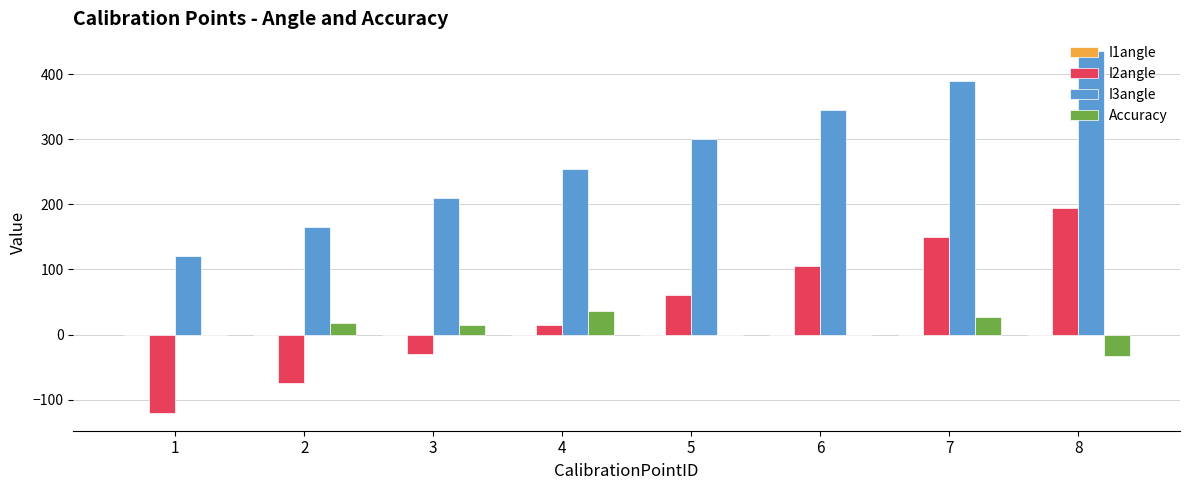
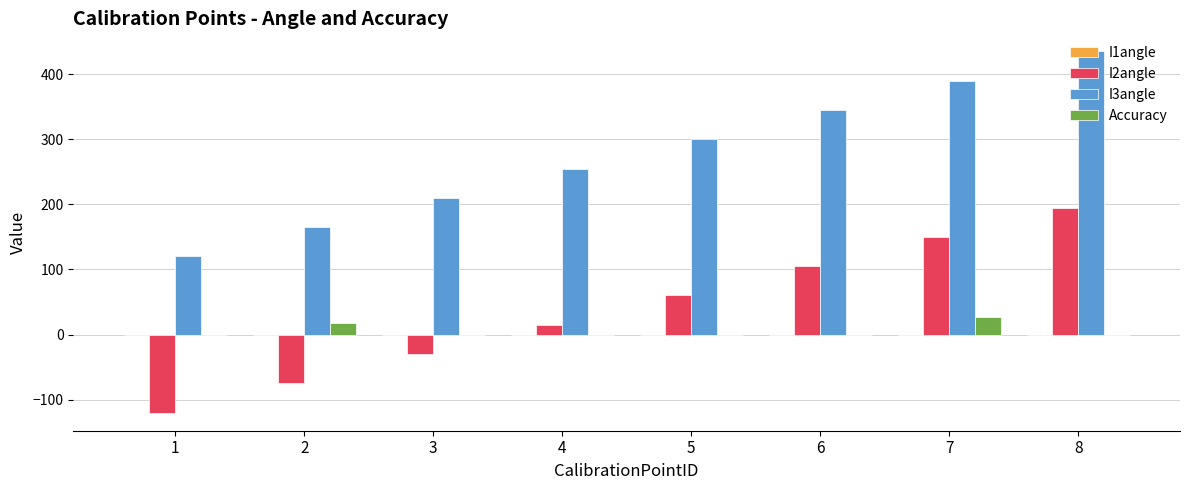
Accuracy, 3: 10 -> 0
Accuracy, 4: 40 -> 0
Accuracy, 8: -30 -> 0
